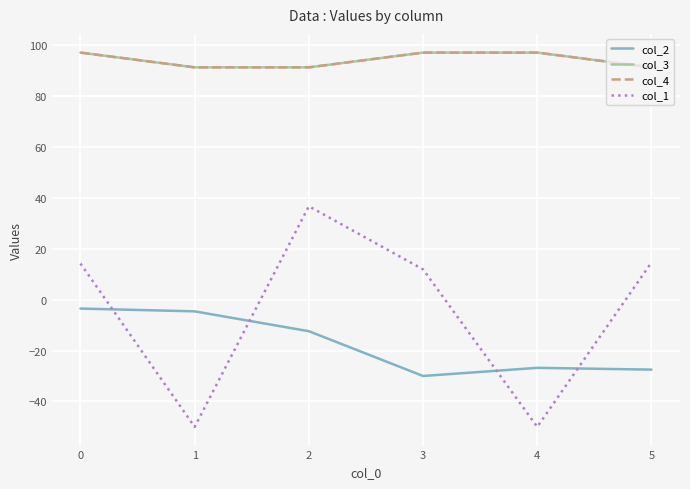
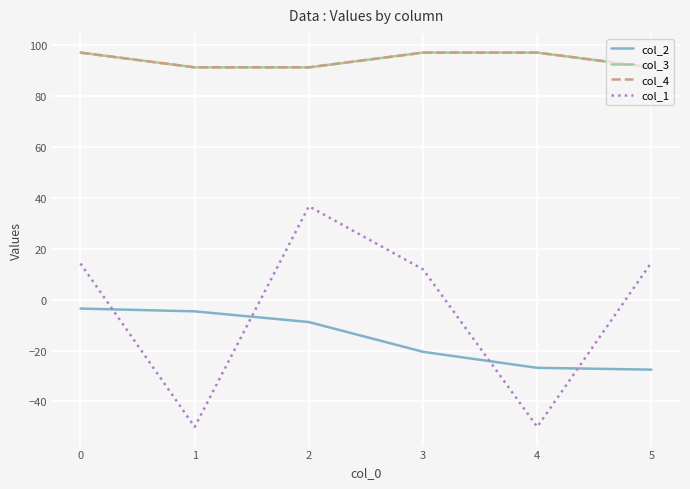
col_2, 2: -12 -> -9
col_2, 3: -30 -> -21
